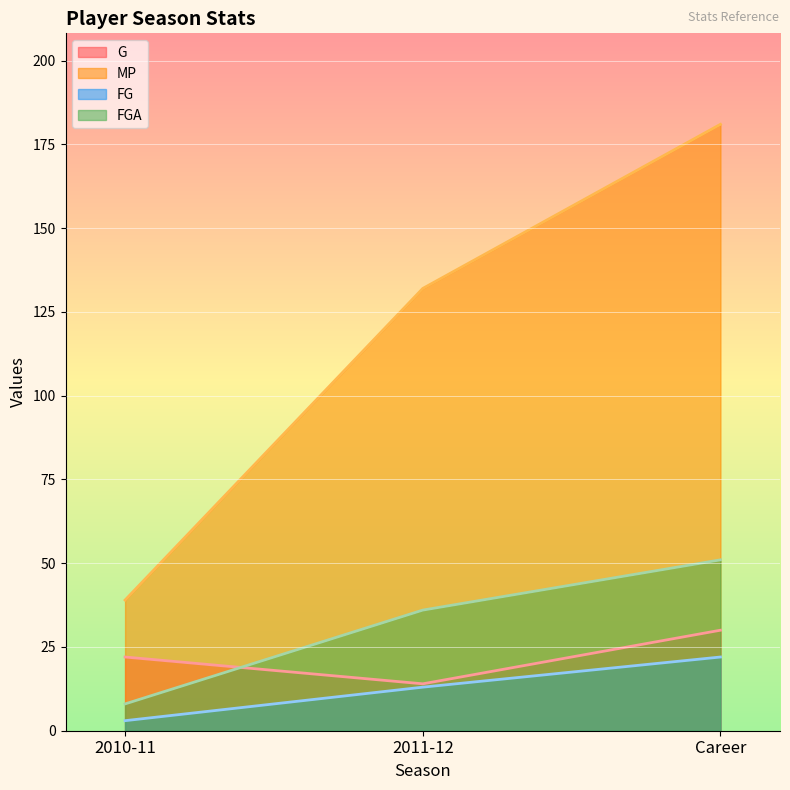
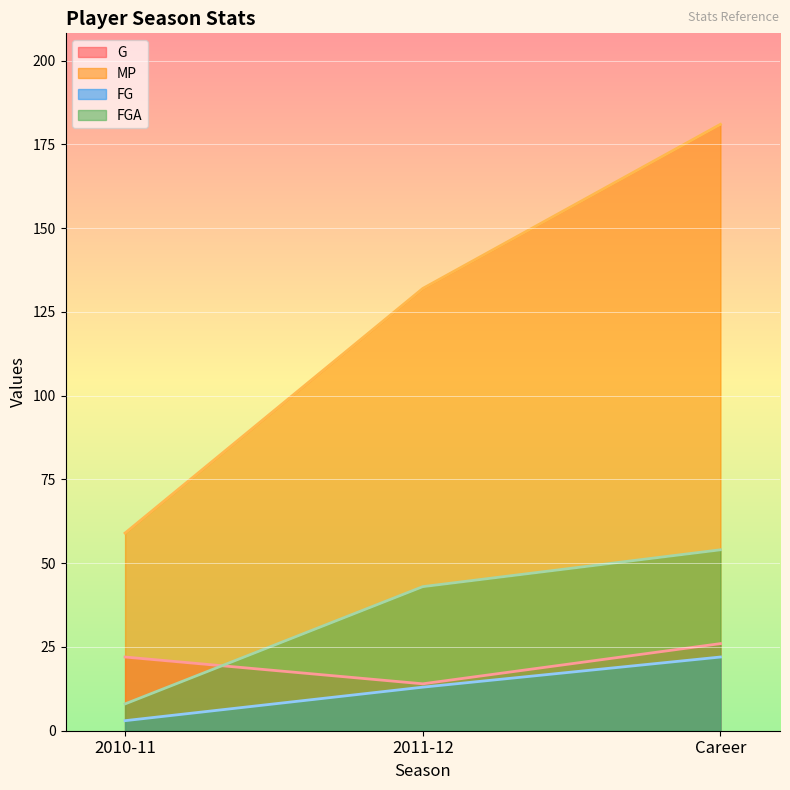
MP, 2010-11: 39 -> 59
FGA, 2011-12: 36 -> 43
G, Career: 30 -> 26
FGA, Career: 51 -> 54
